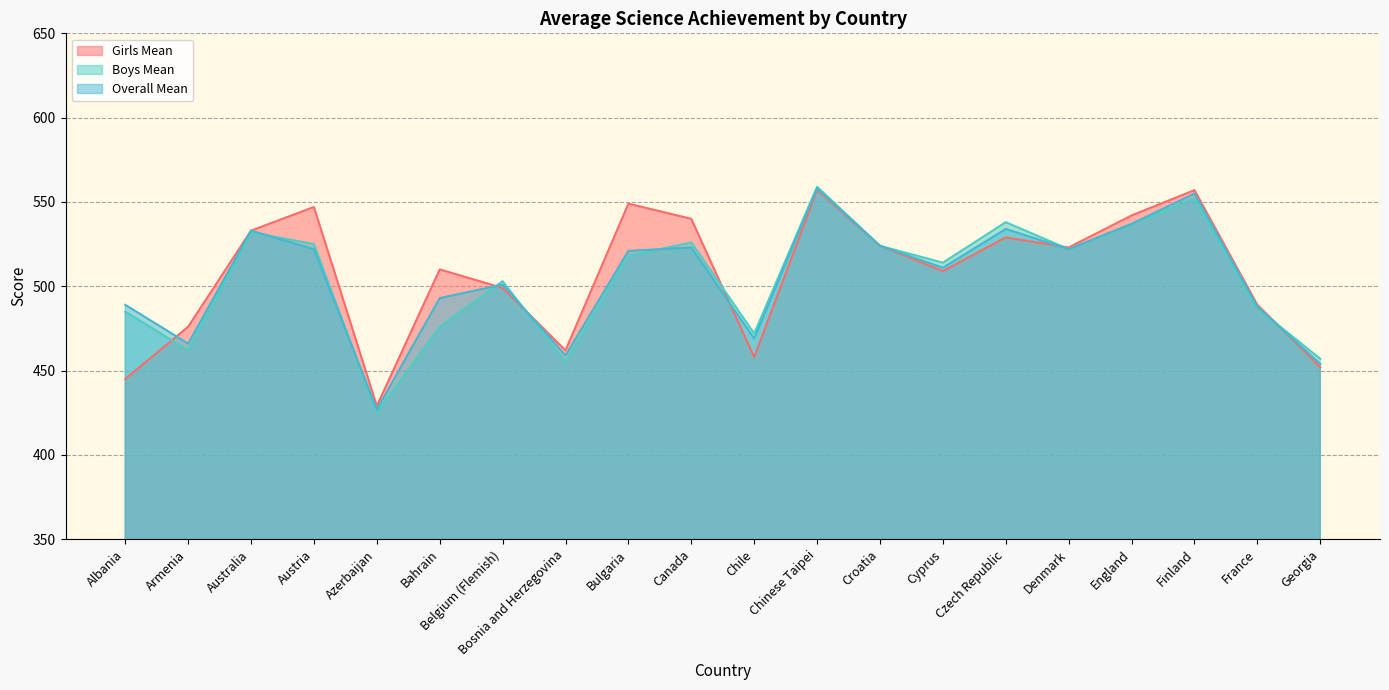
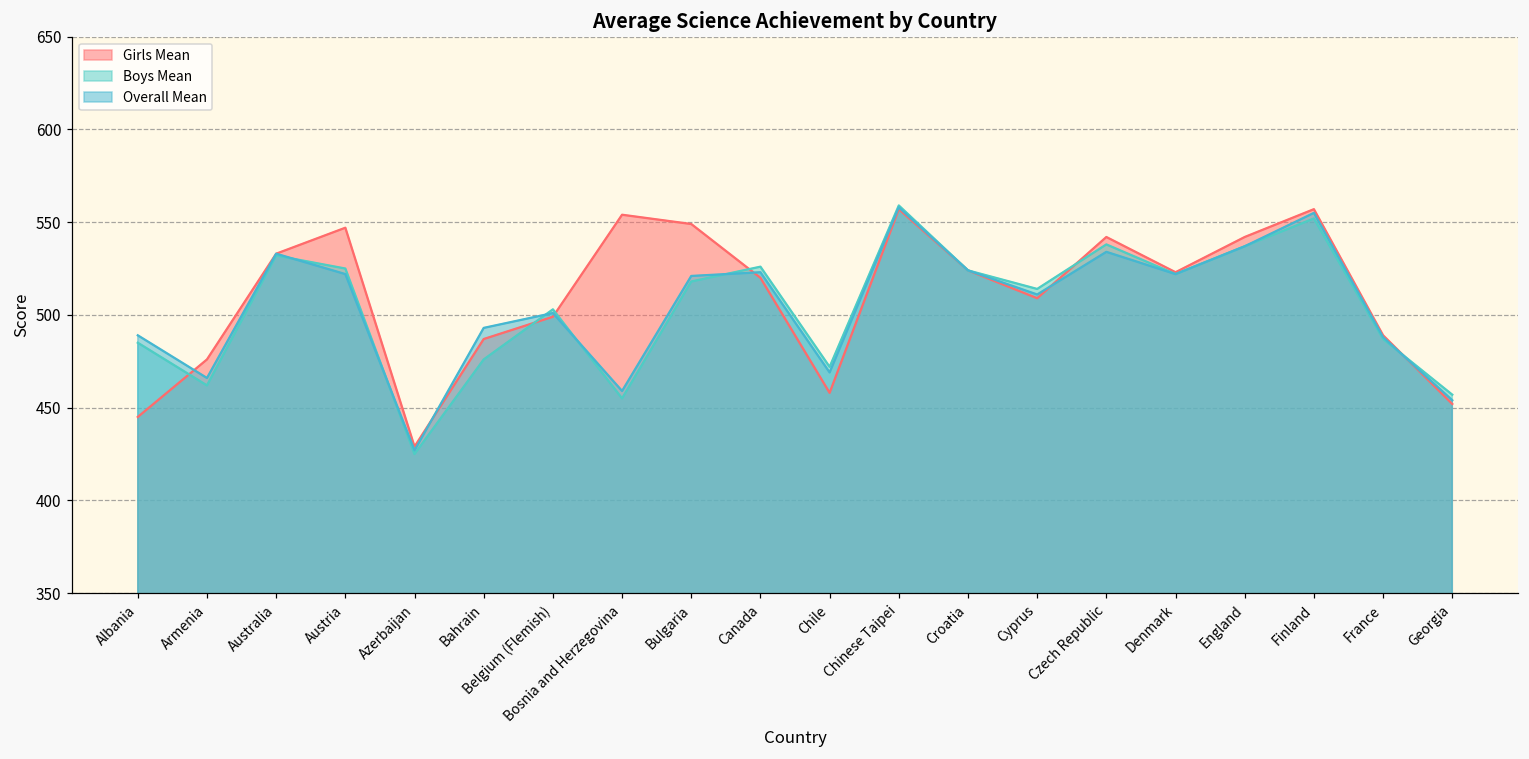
Girls Mean, Bahrain: 510 -> 487
Girls Mean, Bosnia and Herzegovina: 462 -> 554
Girls Mean, Canada: 540 -> 520
Girls Mean, Czech Republic: 529 -> 542
